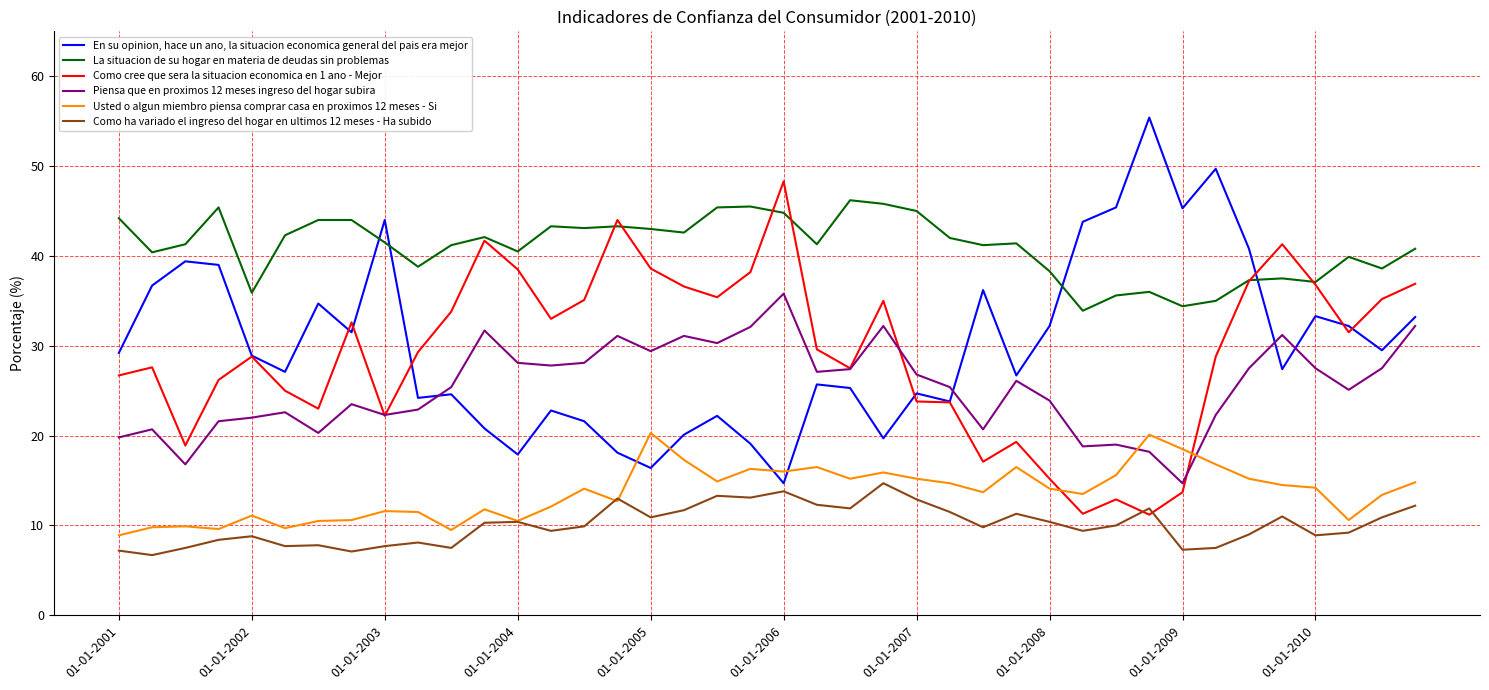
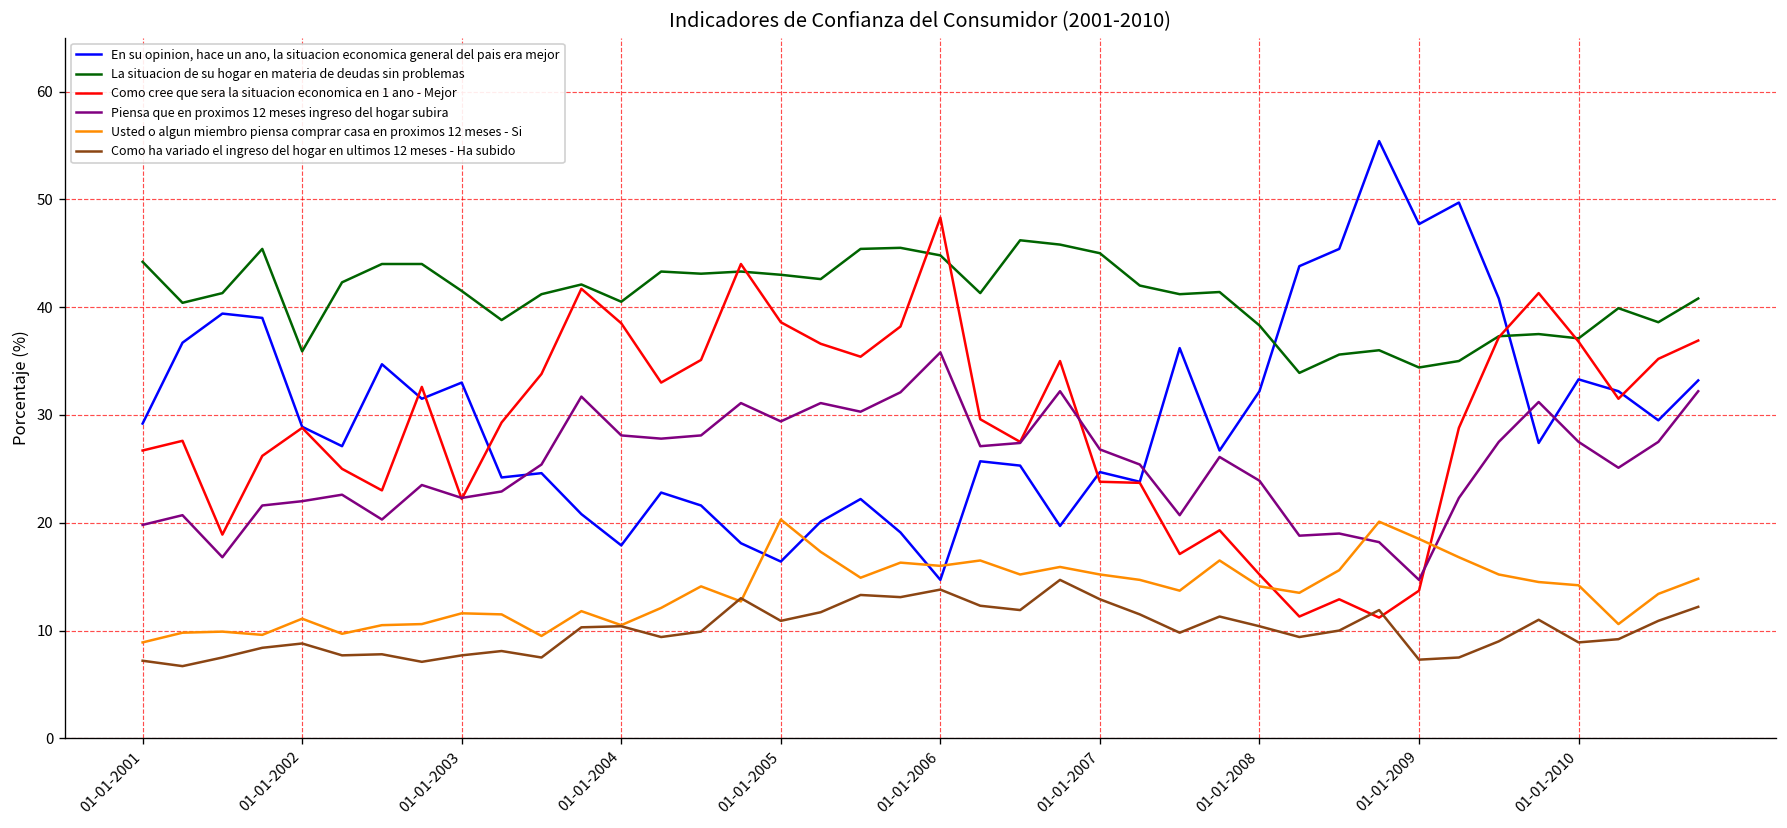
En su opinion, hace un ano, la situacion economica general del pais era mejor, 01-01-2003: 44 -> 33
En su opinion, hace un ano, la situacion economica general del pais era mejor, 01-01-2009: 45 -> 48
